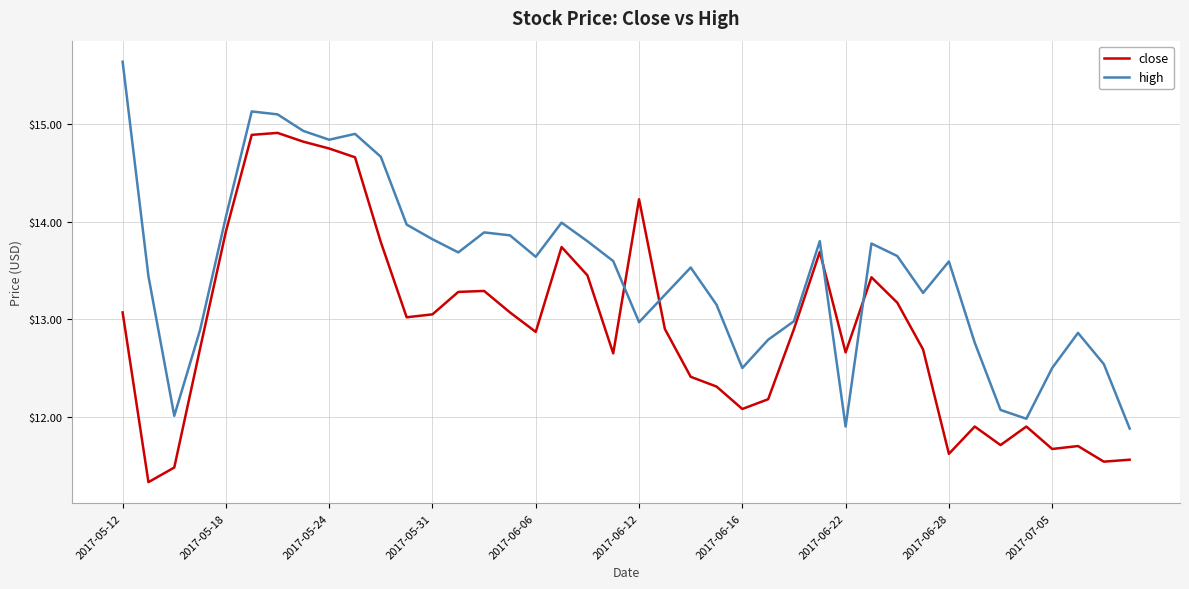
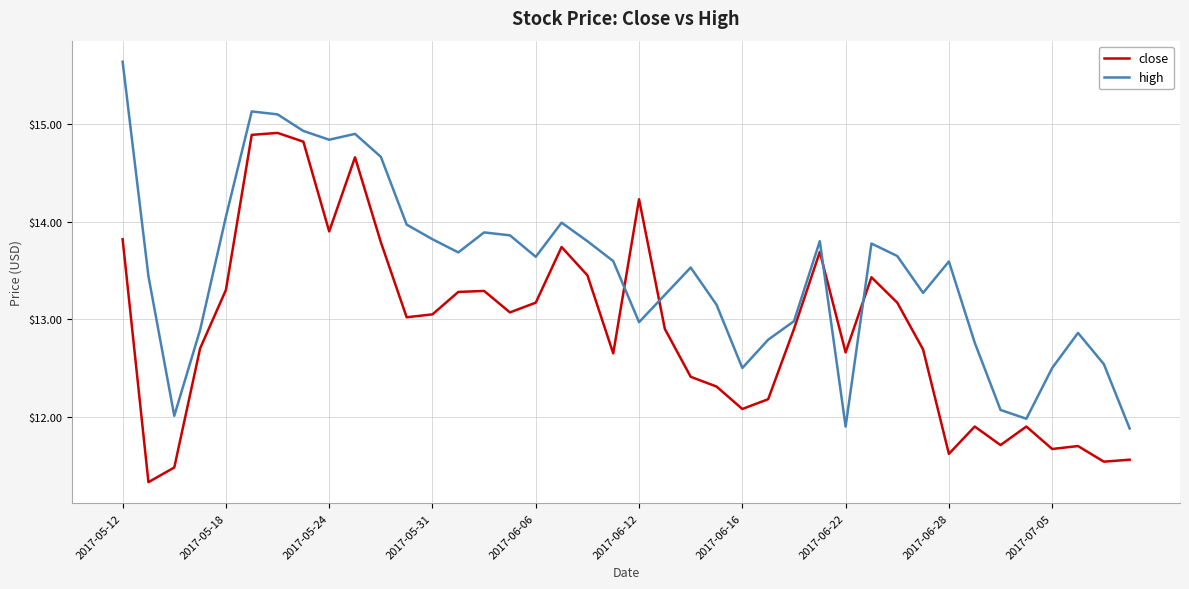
close, 2017-05-12: $13.1 -> $13.8
close, 2017-05-18: $13.9 -> $13.3
close, 2017-05-24: $14.8 -> $13.9
close, 2017-06-06: $12.9 -> $13.2
